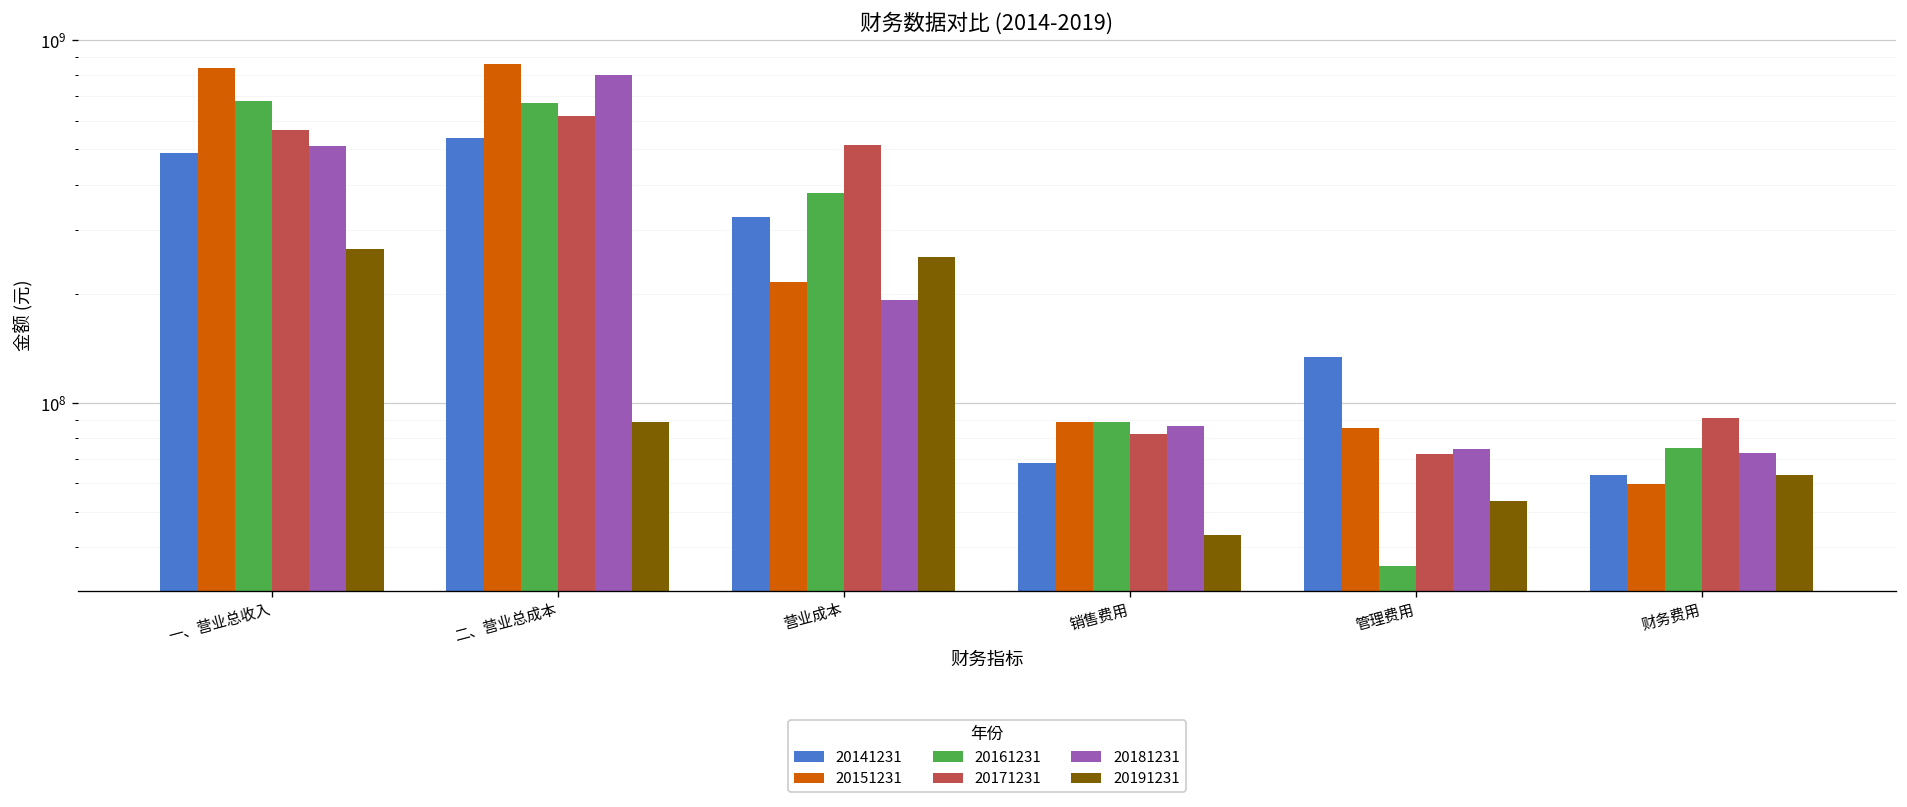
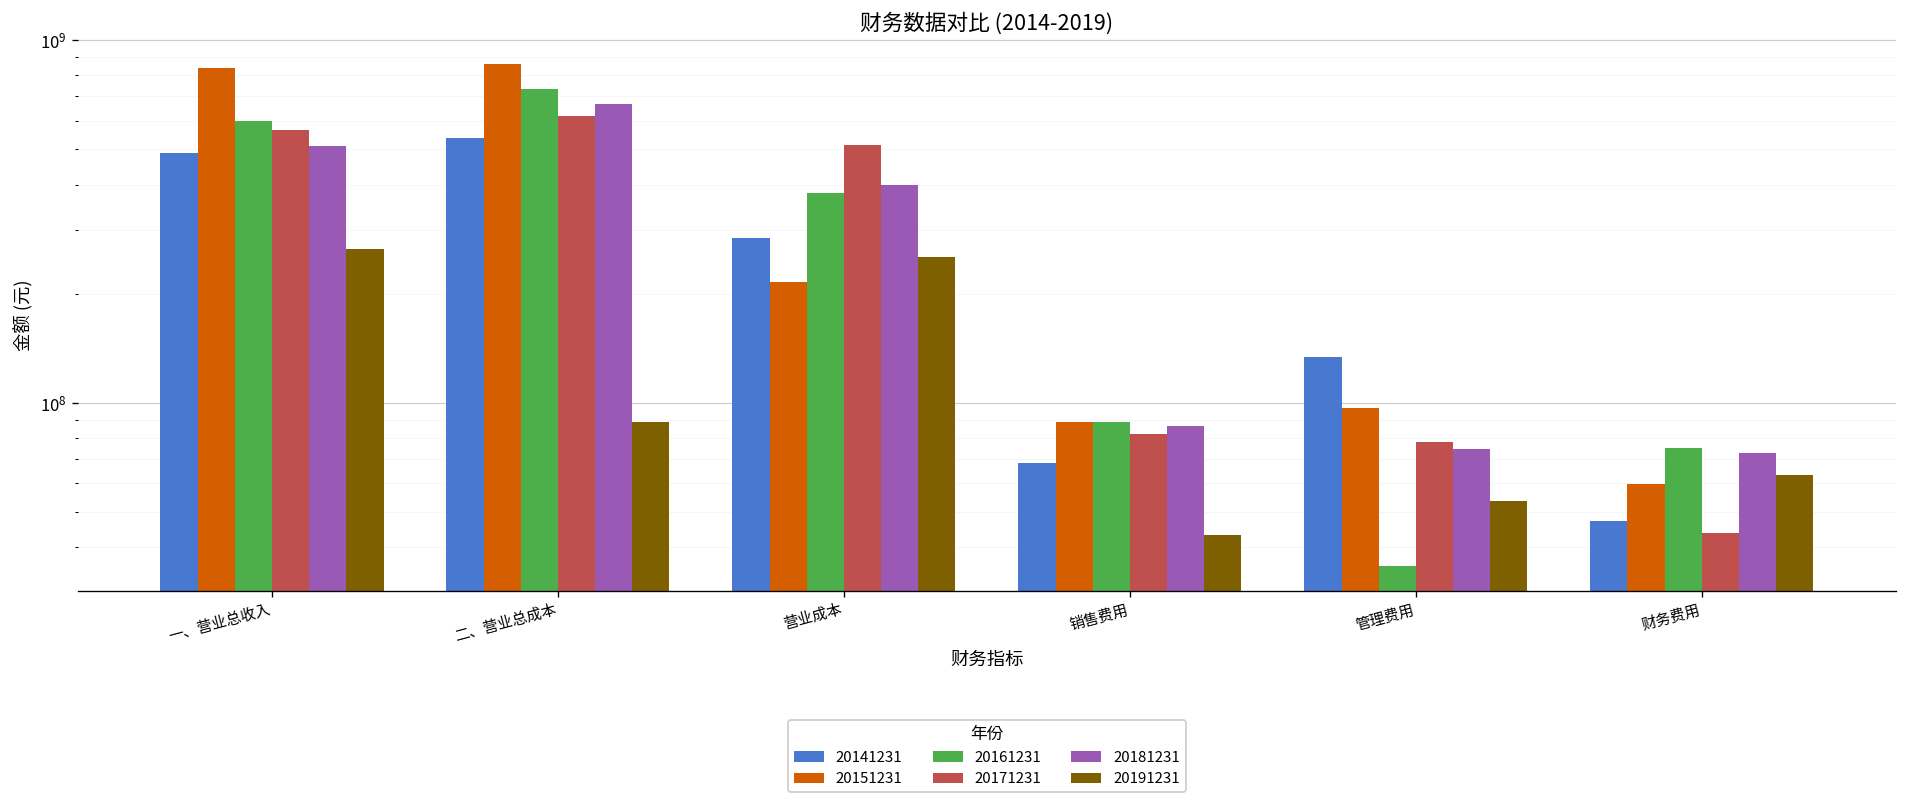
20161231, 一、营业总收入: 680000000 -> 600000000
20161231, 二、营业总成本: 670000000 -> 730000000
20181231, 二、营业总成本: 800000000 -> 670000000
20141231, 营业成本: 320000000 -> 290000000
20181231, 营业成本: 190000000 -> 400000000
20151231, 管理费用: 85000000 -> 97000000
20171231, 管理费用: 72000000 -> 78000000
20141231, 财务费用: 63000000 -> 47000000
20171231, 财务费用: 91000000 -> 44000000
